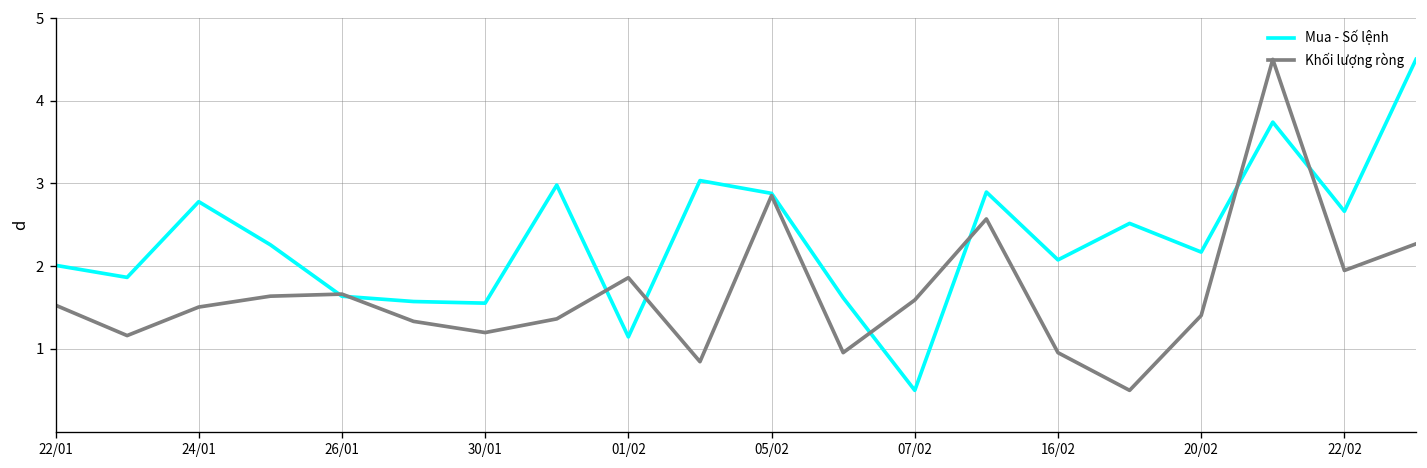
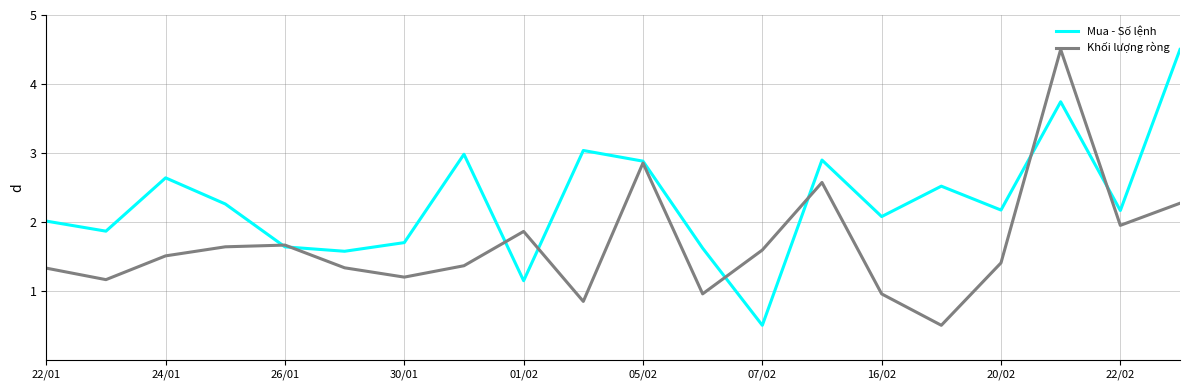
Khối lượng ròng, 22/01: 1.5 -> 1.3
Mua - Số lệnh, 24/01: 2.8 -> 2.6
Mua - Số lệnh, 30/01: 1.6 -> 1.7
Mua - Số lệnh, 22/02: 2.7 -> 2.2
